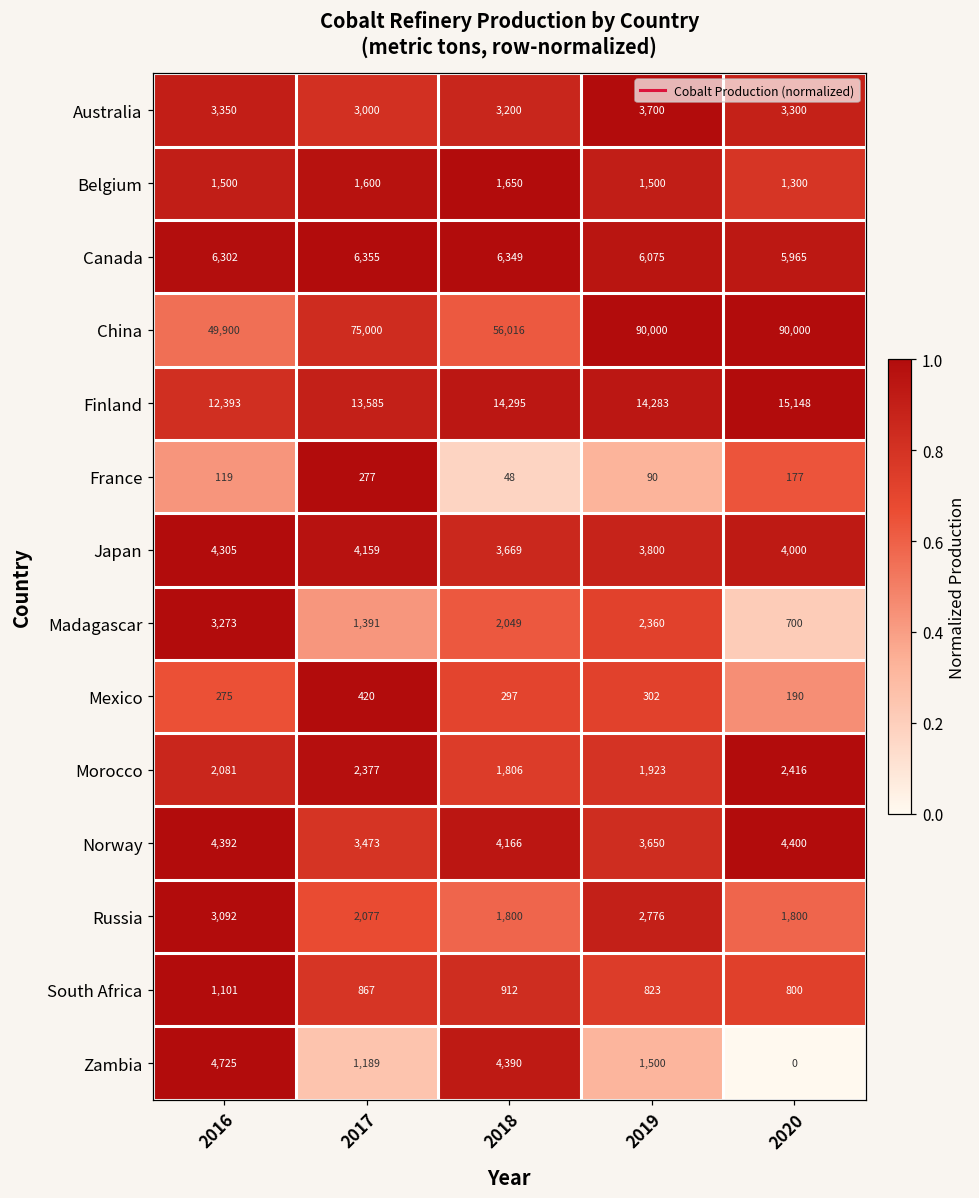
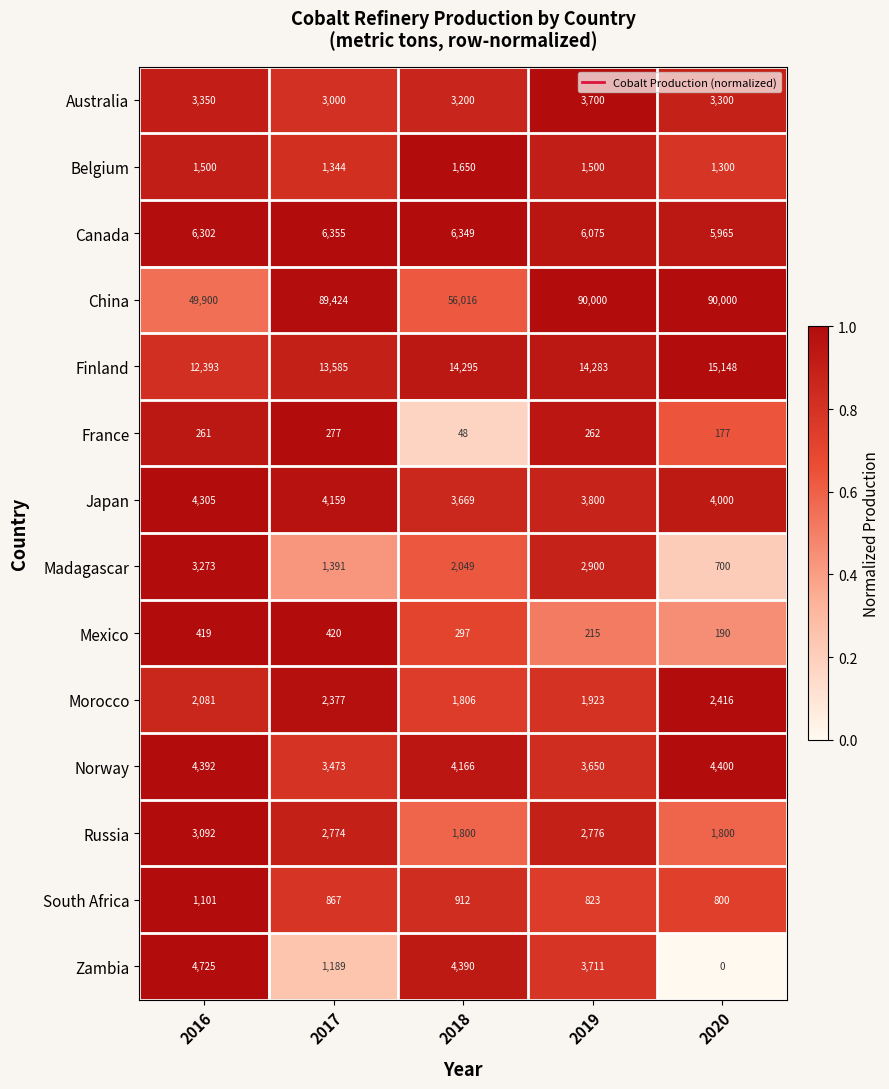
Belgium, 2017: 1,600 -> 1,344
China, 2017: 75,000 -> 89,424
France, 2016: 119 -> 261
France, 2019: 90 -> 262
Madagascar, 2019: 2,360 -> 2,900
Mexico, 2016: 275 -> 419
Mexico, 2019: 302 -> 215
Russia, 2017: 2,077 -> 2,774
Zambia, 2019: 1,500 -> 3,711
